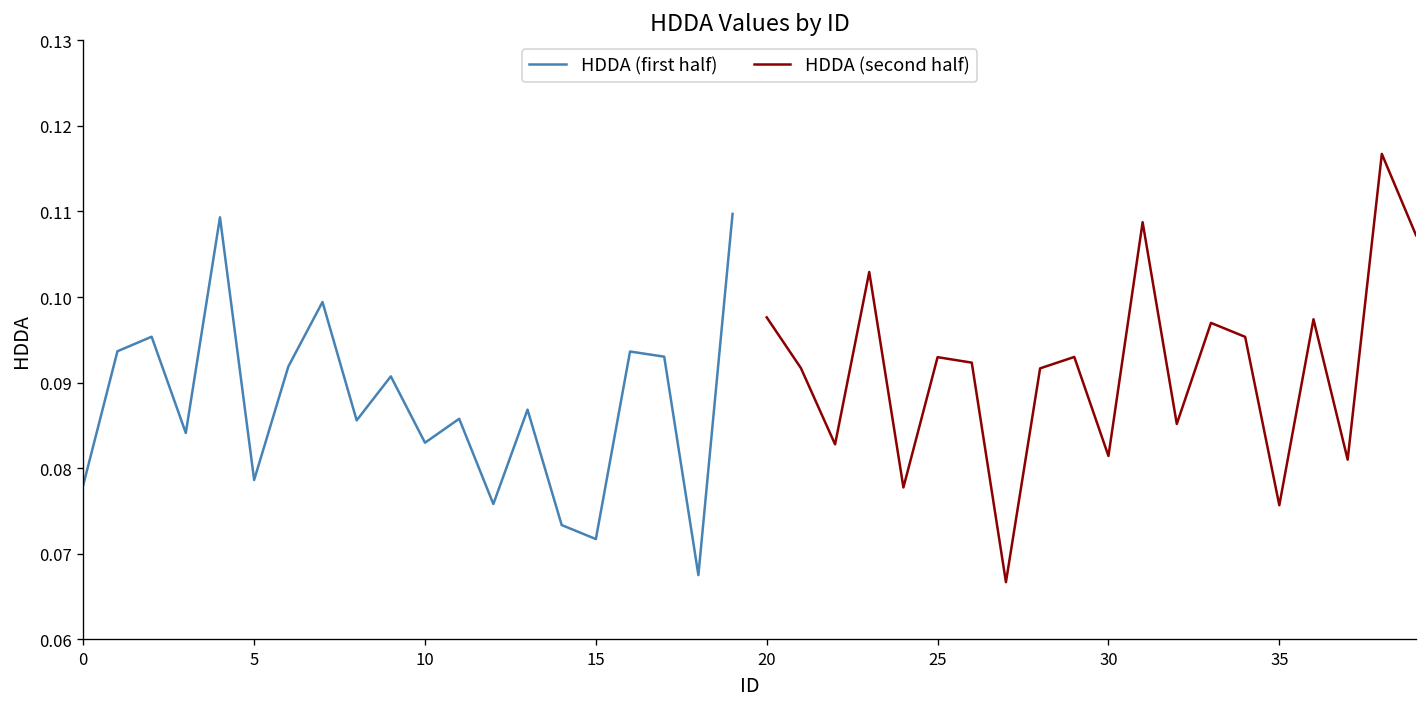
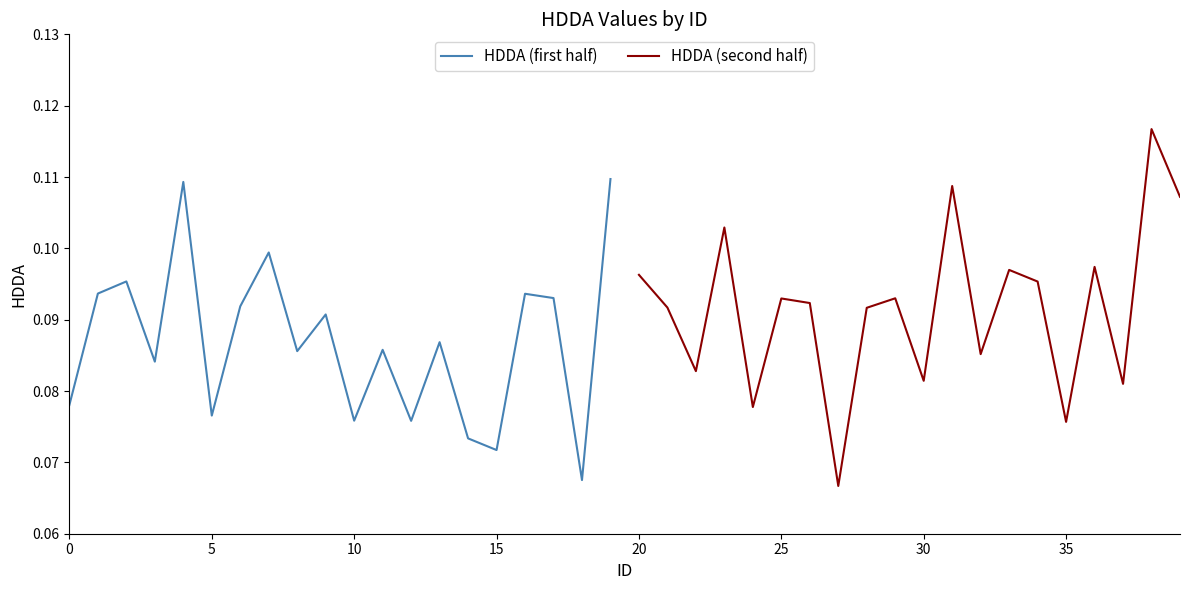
HDDA (first half), 5: 0.079 -> 0.077
HDDA (first half), 10: 0.083 -> 0.076
HDDA (second half), 20: 0.098 -> 0.096
